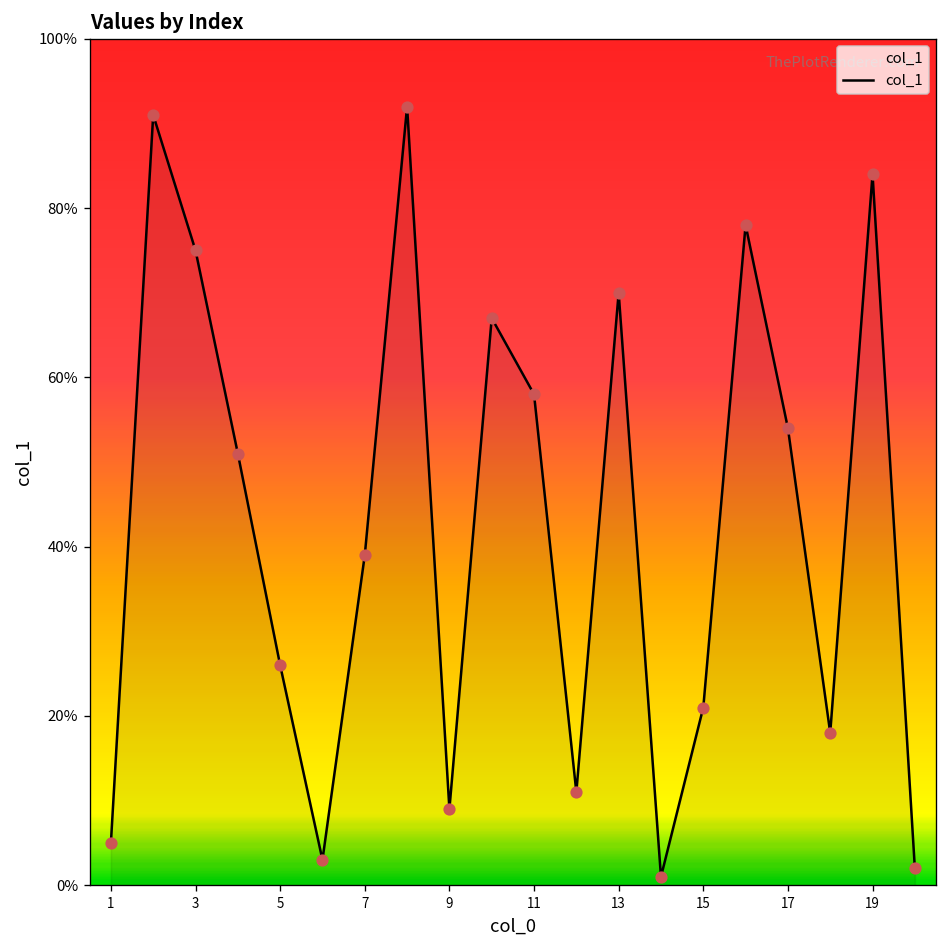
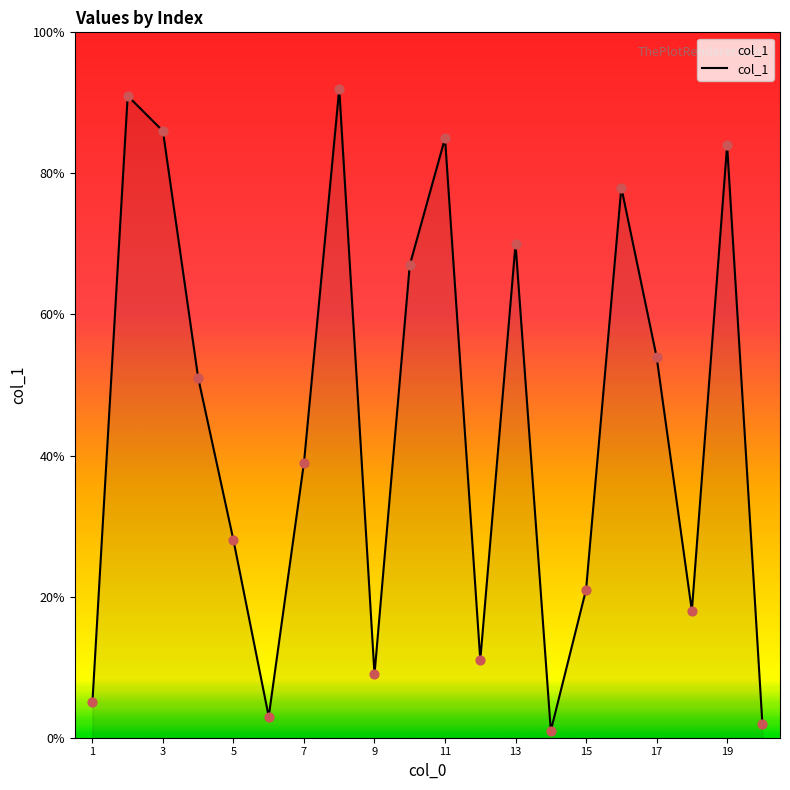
3: 75% -> 86%
5: 26% -> 28%
11: 58% -> 85%
